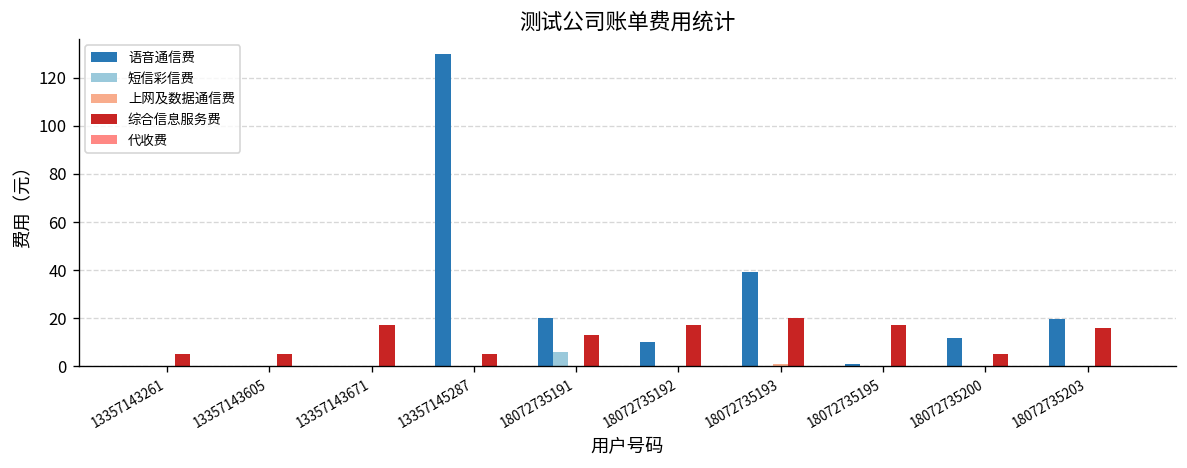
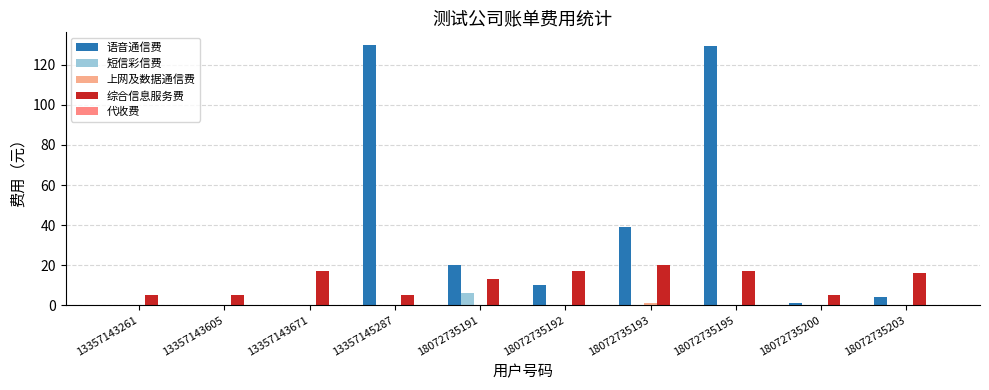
语音通信费, 18072735195: 1 -> 129
语音通信费, 18072735200: 12 -> 1
语音通信费, 18072735203: 20 -> 4
